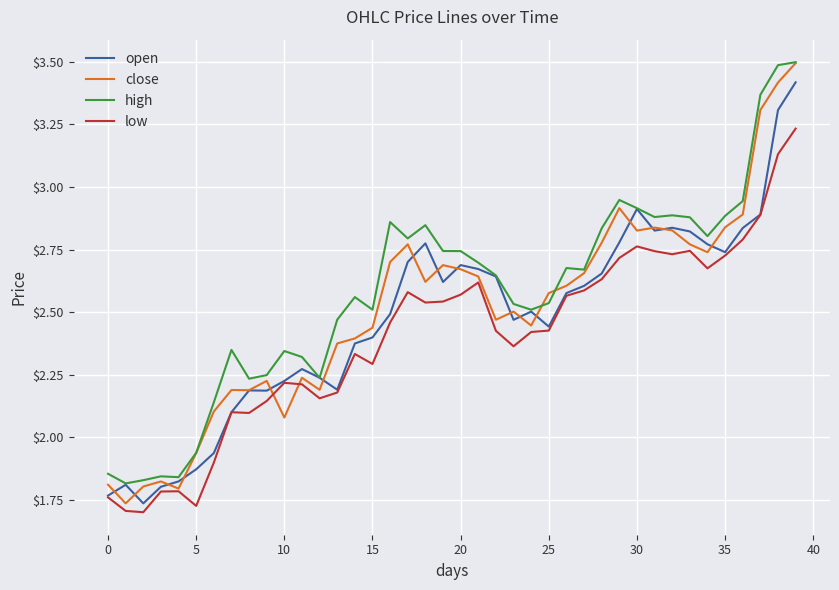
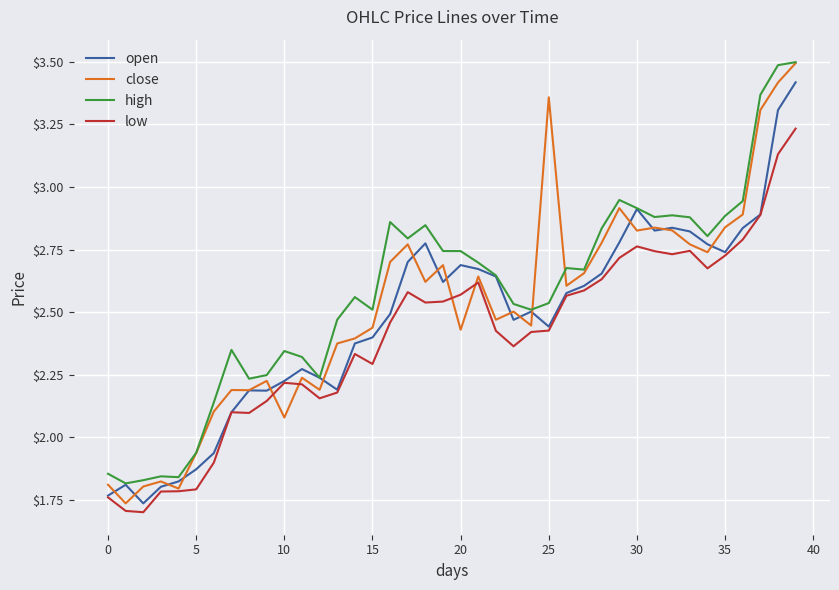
low, 5: $1.73 -> $1.79
close, 20: $2.67 -> $2.43
close, 25: $2.58 -> $3.36
